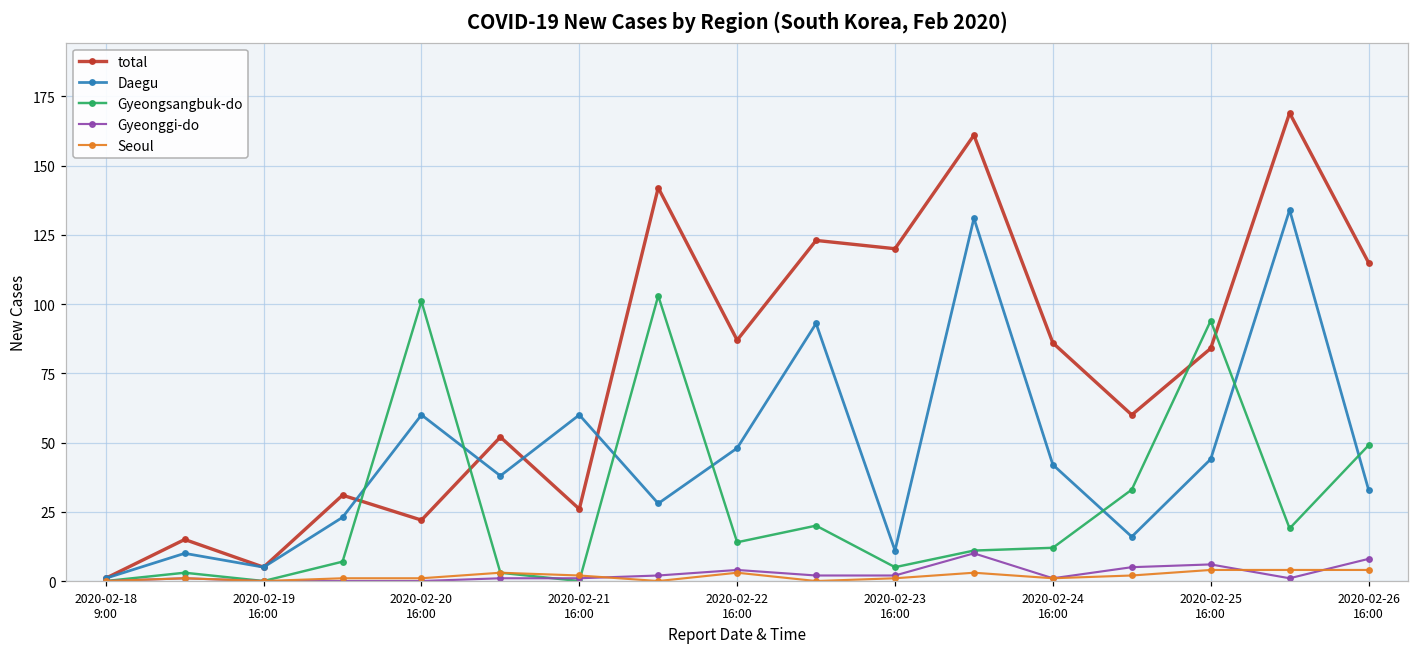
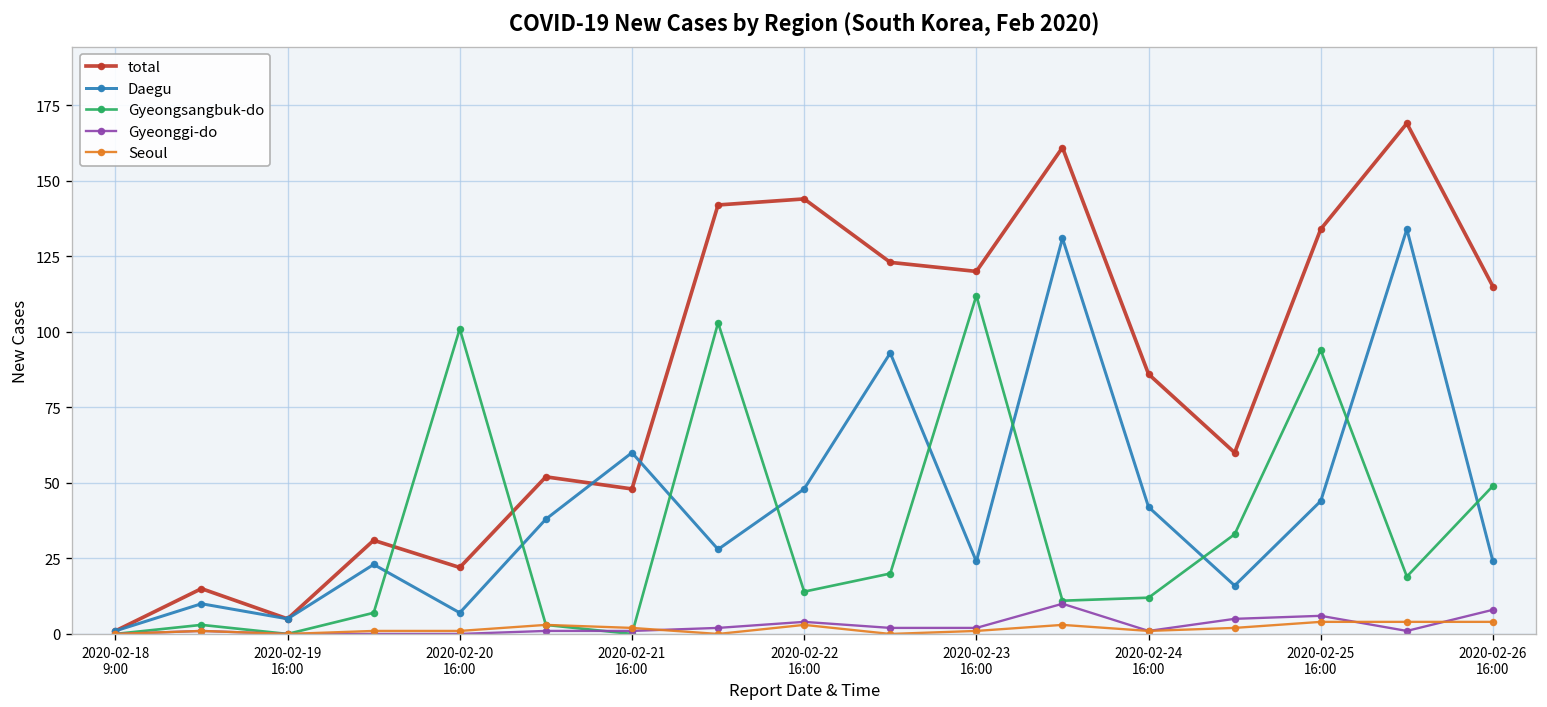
Daegu, 2020-02-20 16:00: 60 -> 7
total, 2020-02-21 16:00: 26 -> 48
total, 2020-02-22 16:00: 87 -> 144
Daegu, 2020-02-23 16:00: 11 -> 24
Gyeongsangbuk-do, 2020-02-23 16:00: 5 -> 112
total, 2020-02-25 16:00: 84 -> 134
Daegu, 2020-02-26 16:00: 33 -> 24
